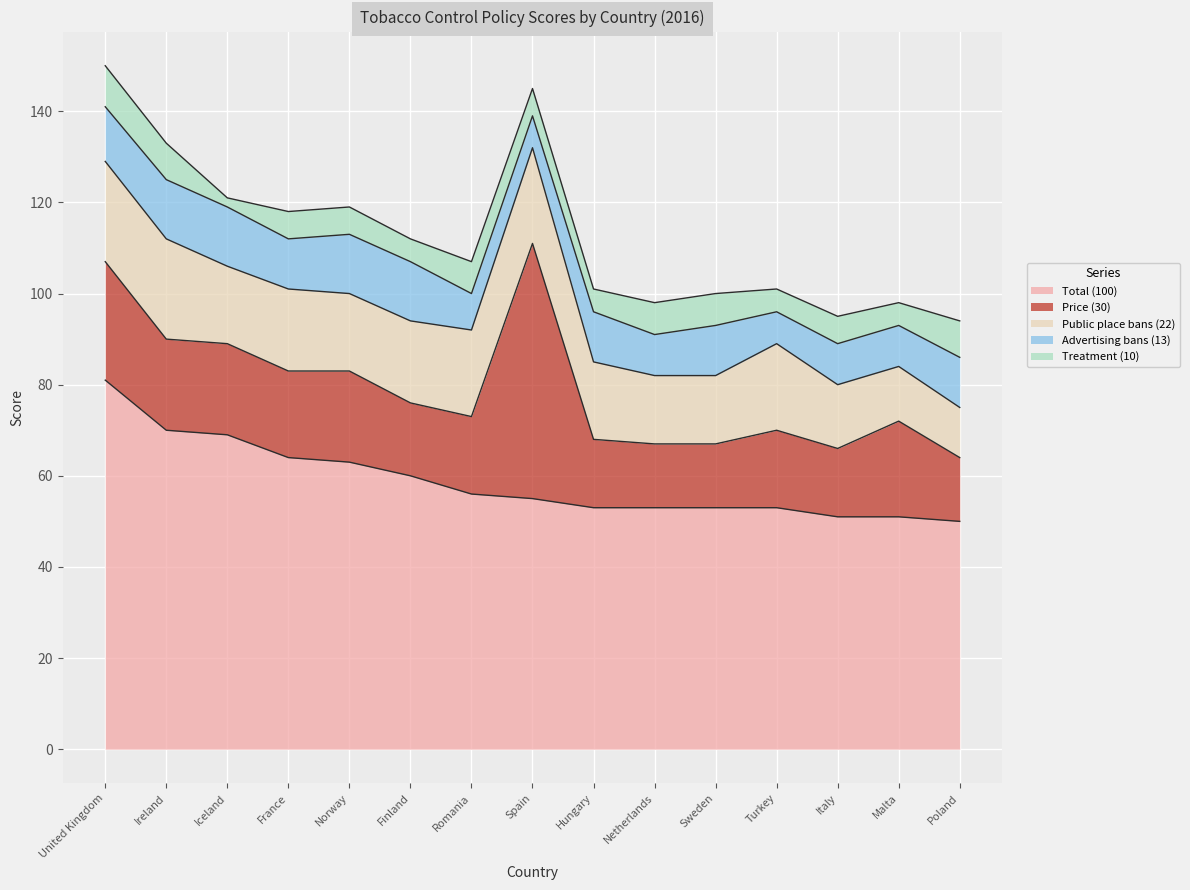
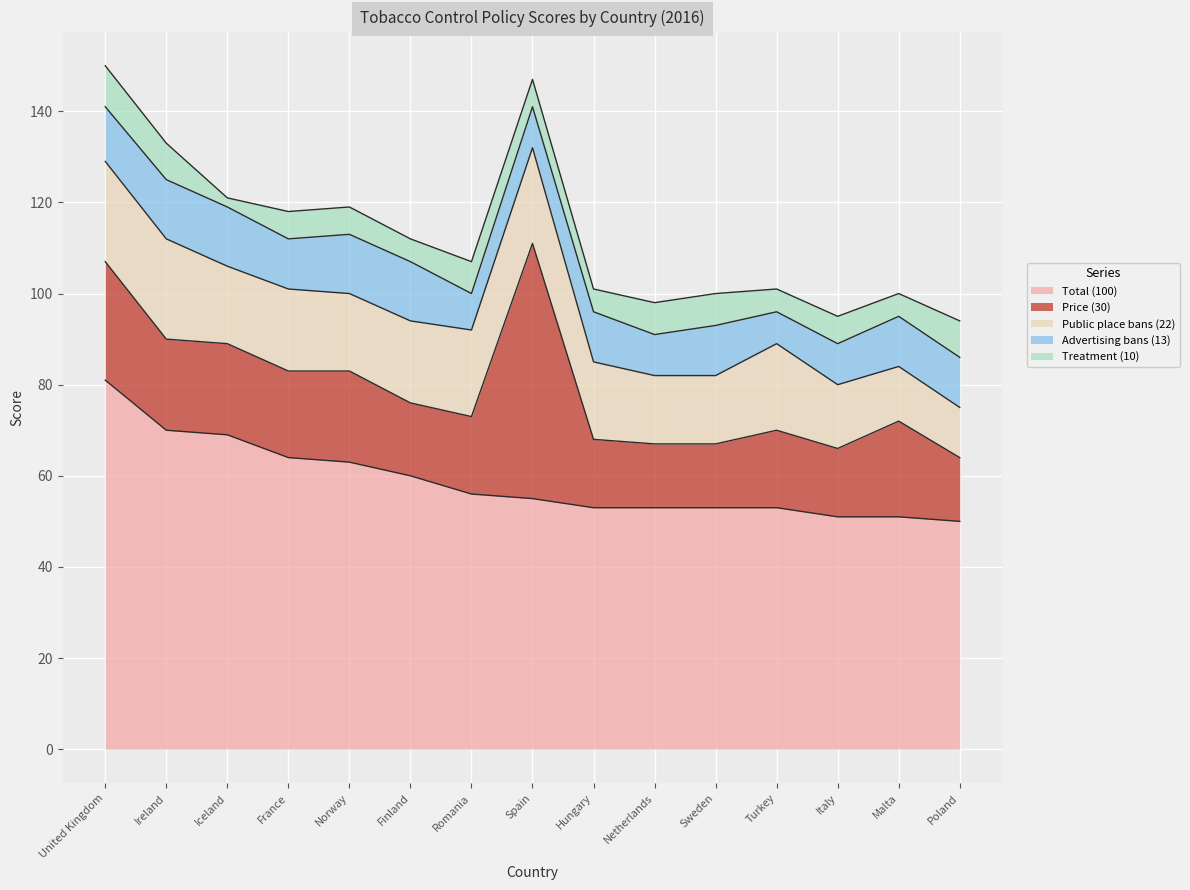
Advertising bans (13), Spain: 7 -> 9
Advertising bans (13), Malta: 9 -> 11
